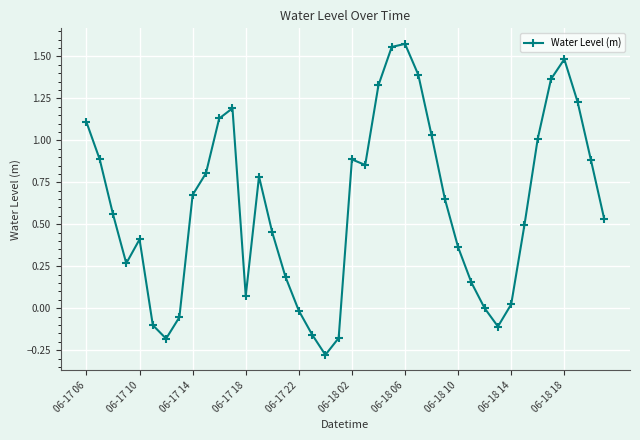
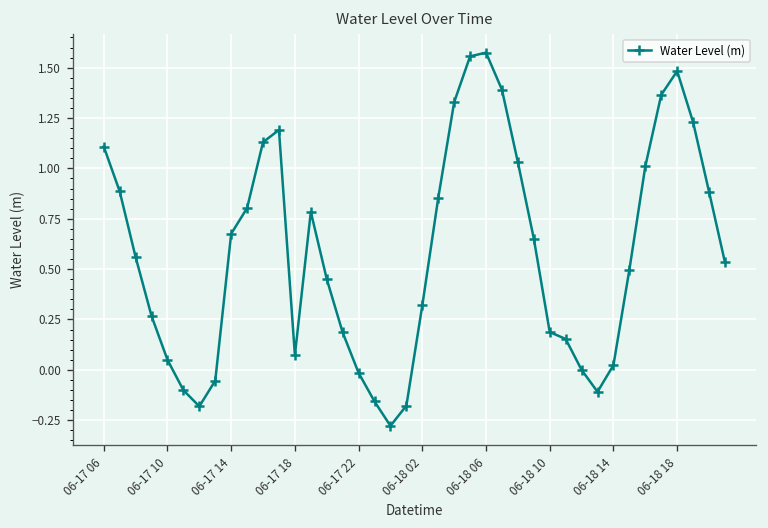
06-17 10: 0.41 -> 0.05
06-18 02: 0.89 -> 0.32
06-18 10: 0.36 -> 0.19
